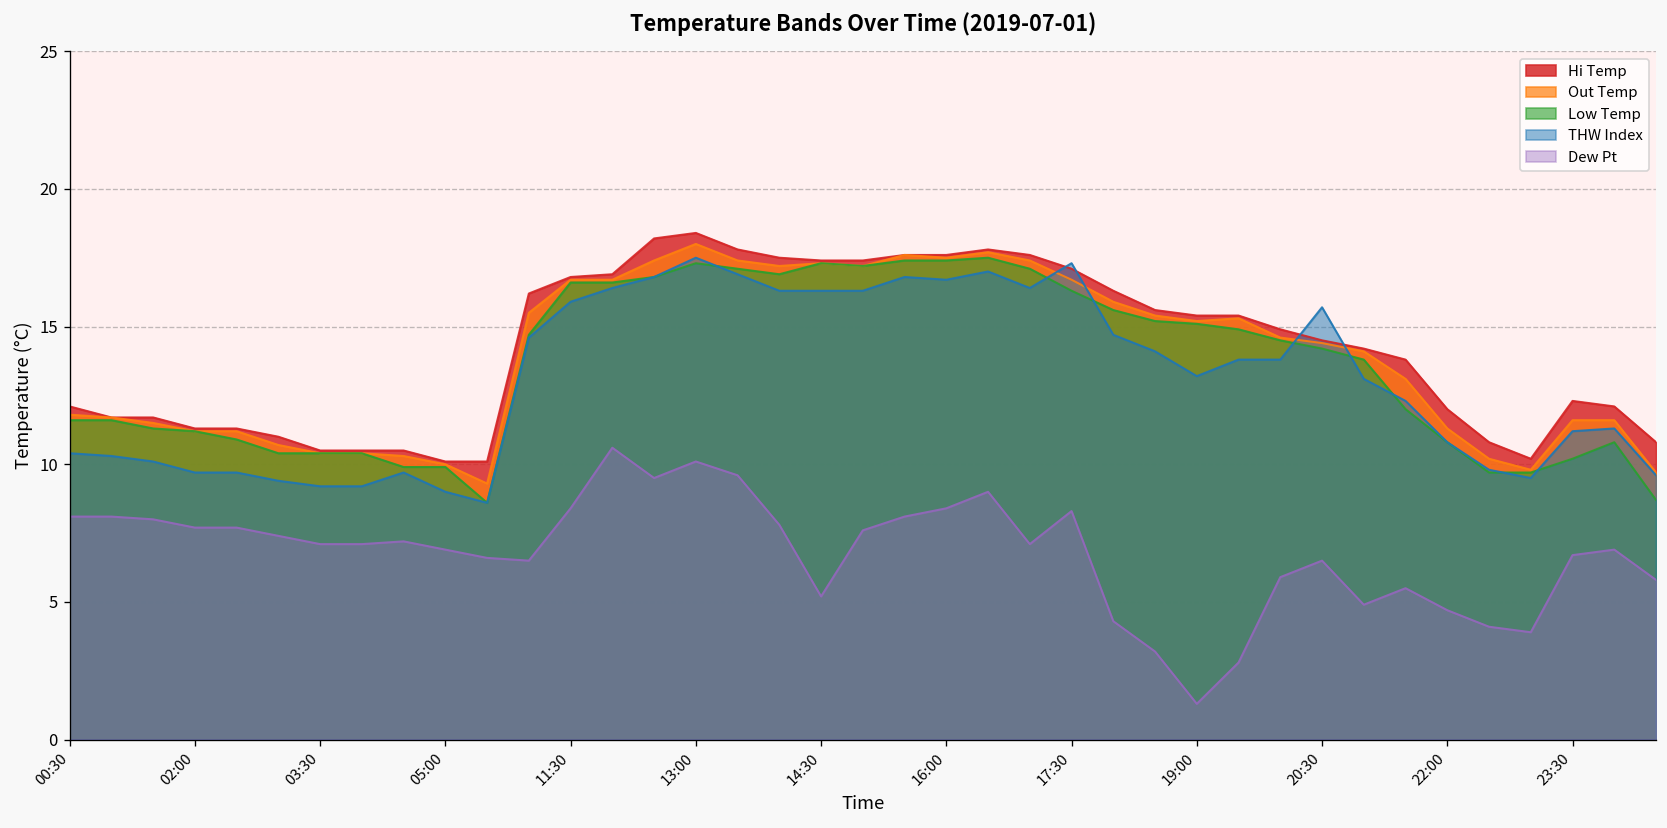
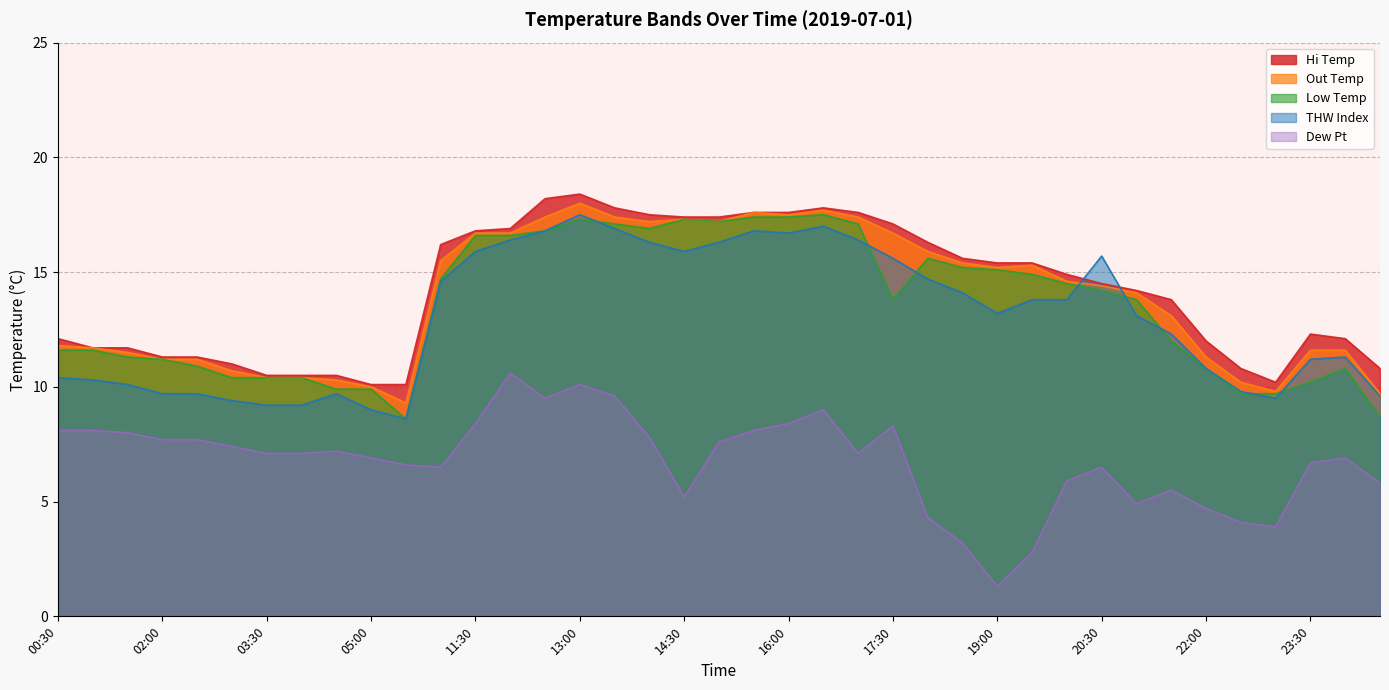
THW Index, 14:30: 16.3 -> 15.9
Low Temp, 17:30: 16.3 -> 13.8
THW Index, 17:30: 17.3 -> 15.6
